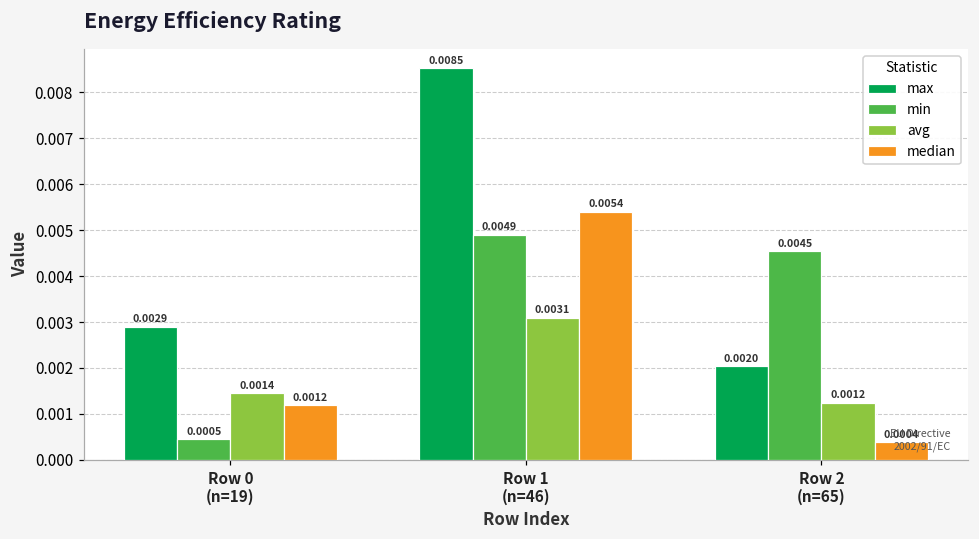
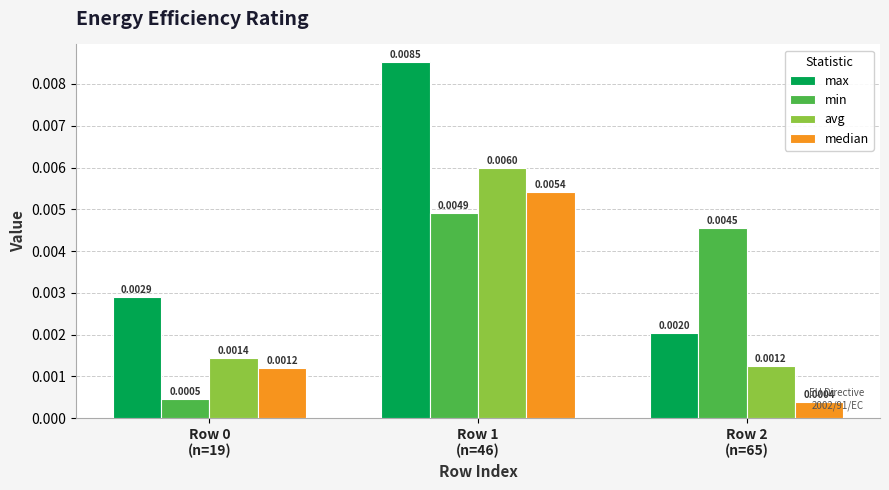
avg, Row 1 (n=46): 0.0031 -> 0.0060
